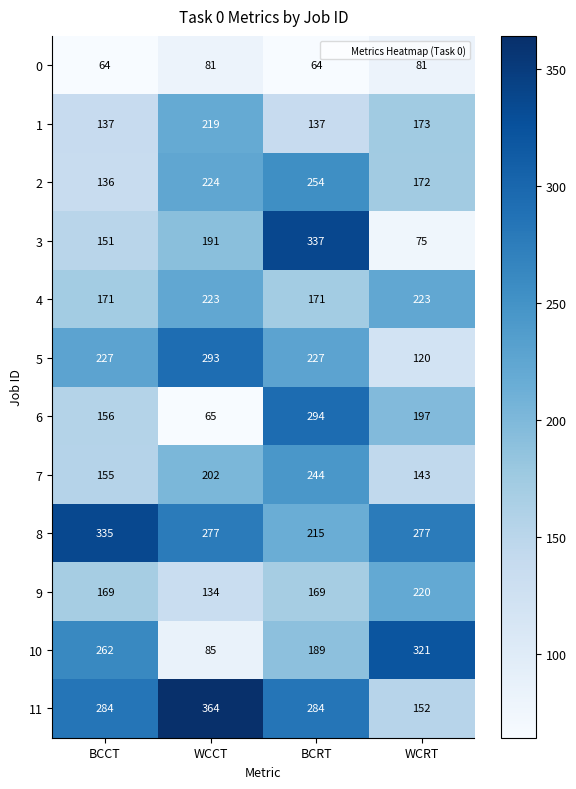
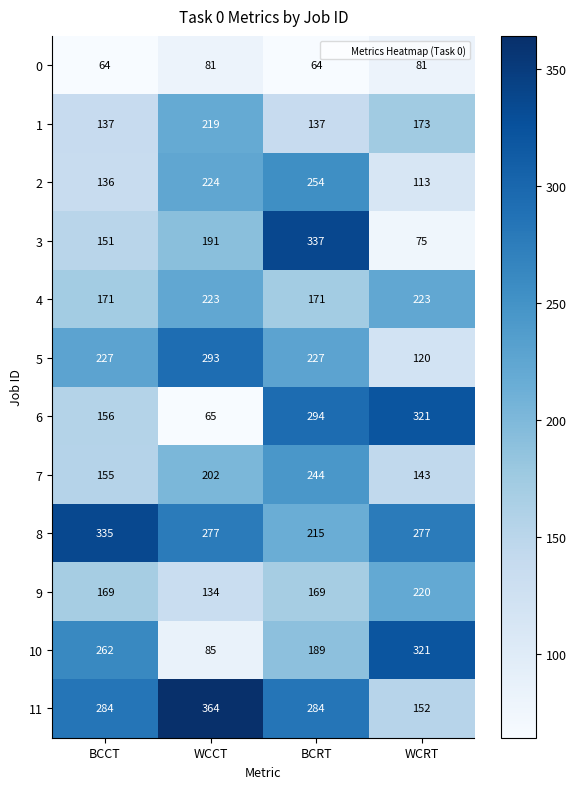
2, WCRT: 172 -> 113
6, WCRT: 197 -> 321
